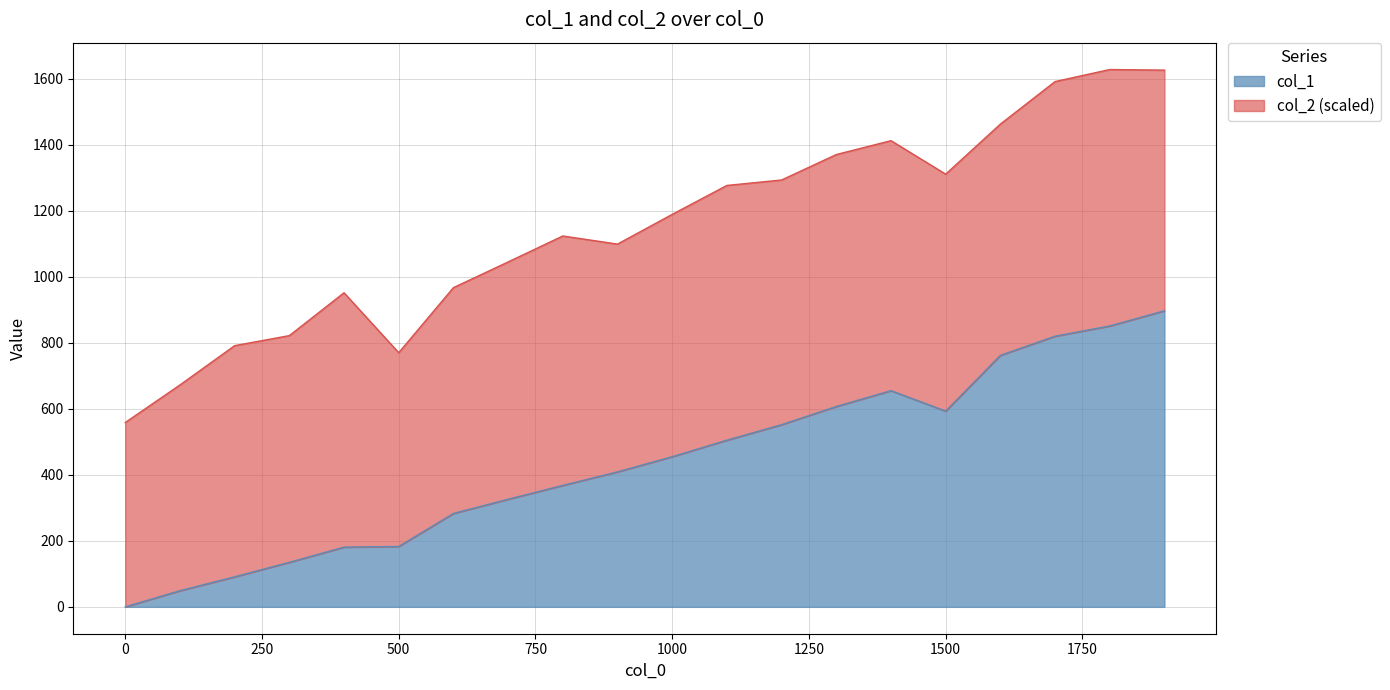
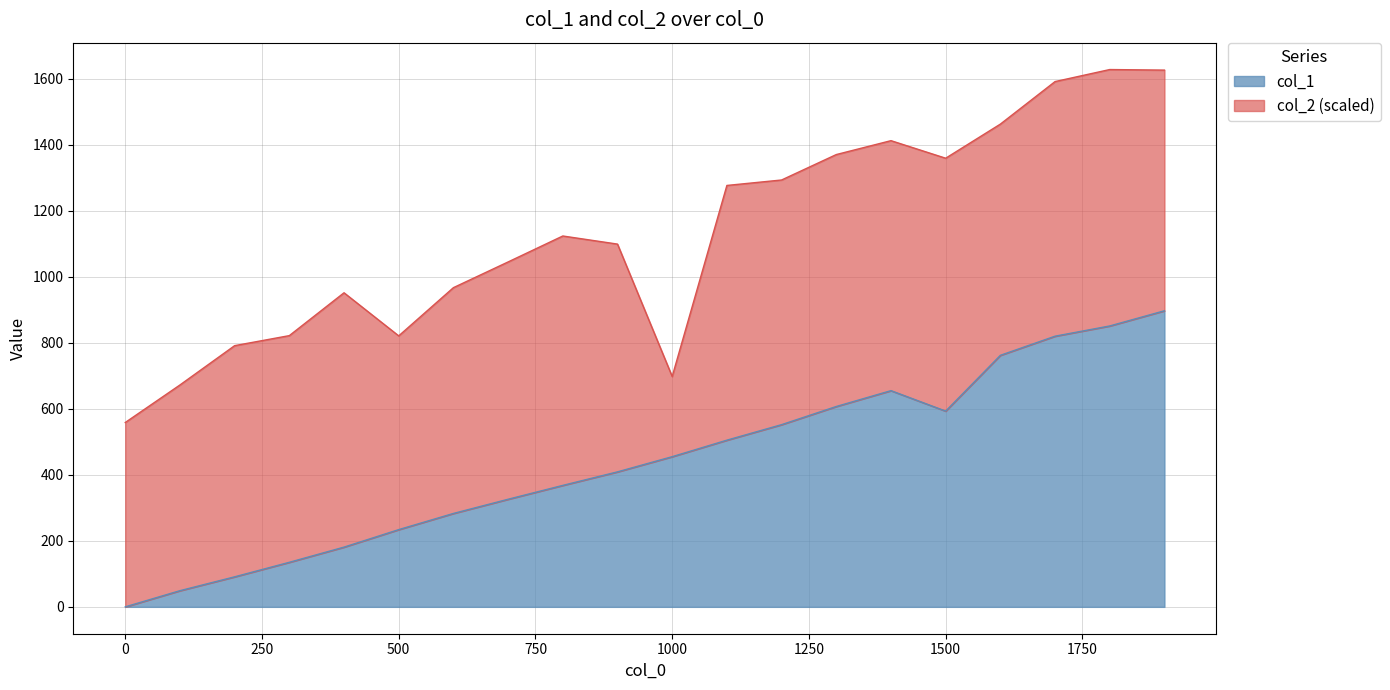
col_1, 500: 180 -> 230
col_2 (scaled), 1000: 730 -> 240
col_2 (scaled), 1500: 720 -> 770
